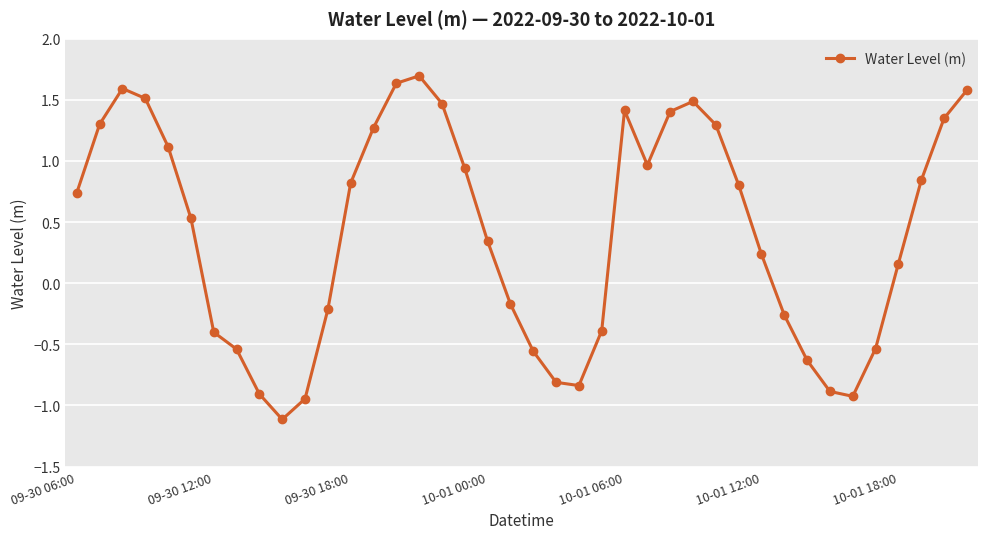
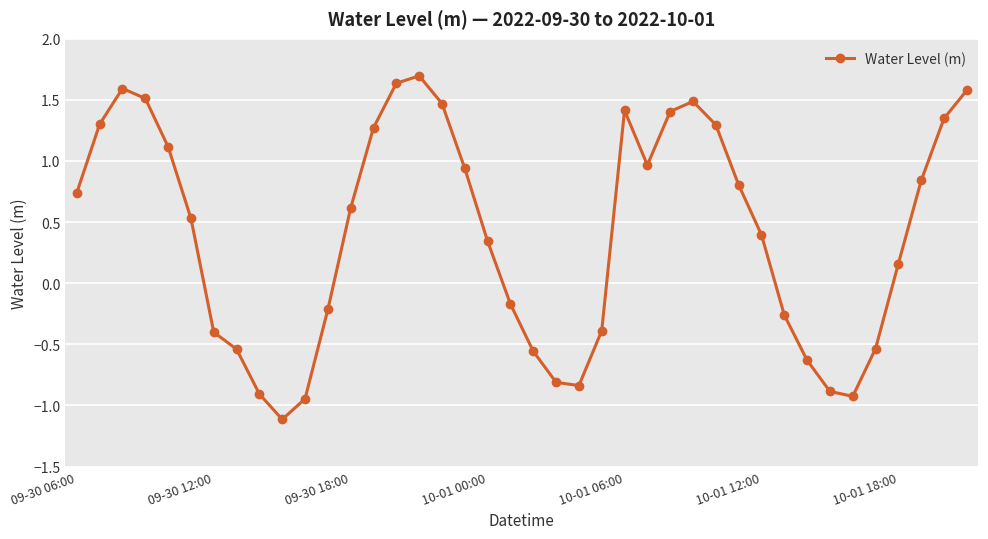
09-30 18:00: 0.82 -> 0.62
10-01 12:00: 0.24 -> 0.40
